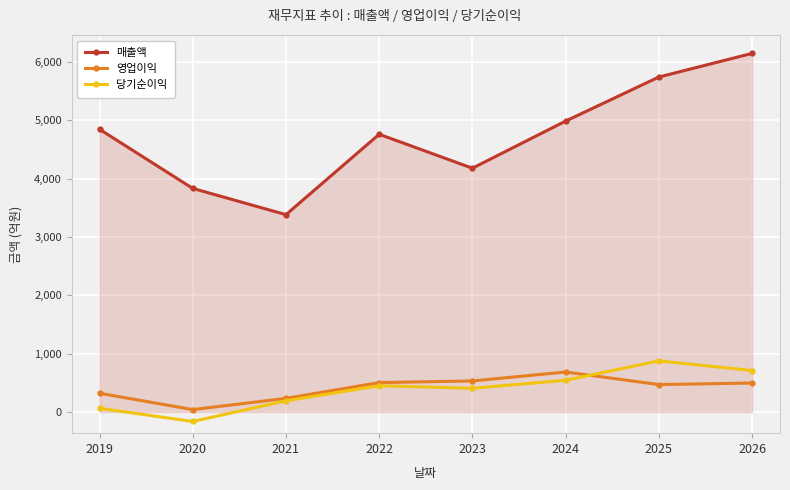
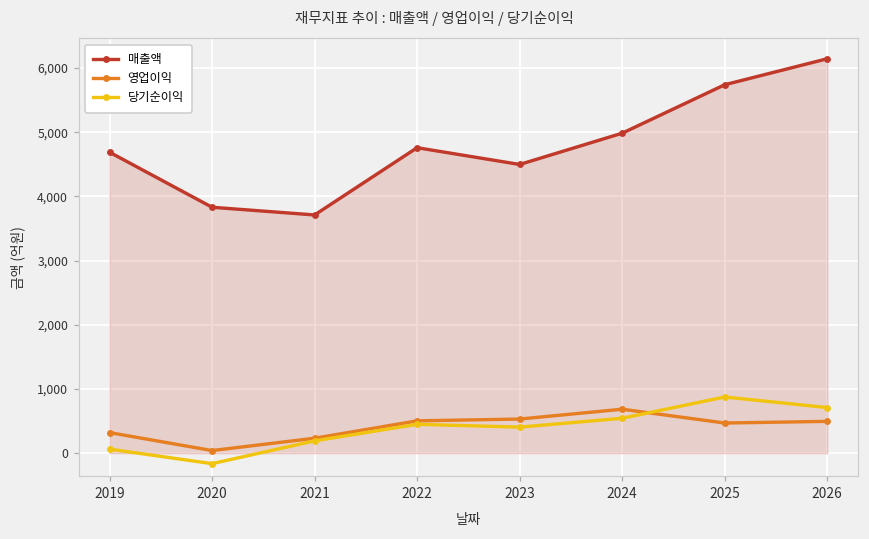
매출액, 2019: 4,800 -> 4,700
매출액, 2021: 3,400 -> 3,700
매출액, 2023: 4,200 -> 4,500
